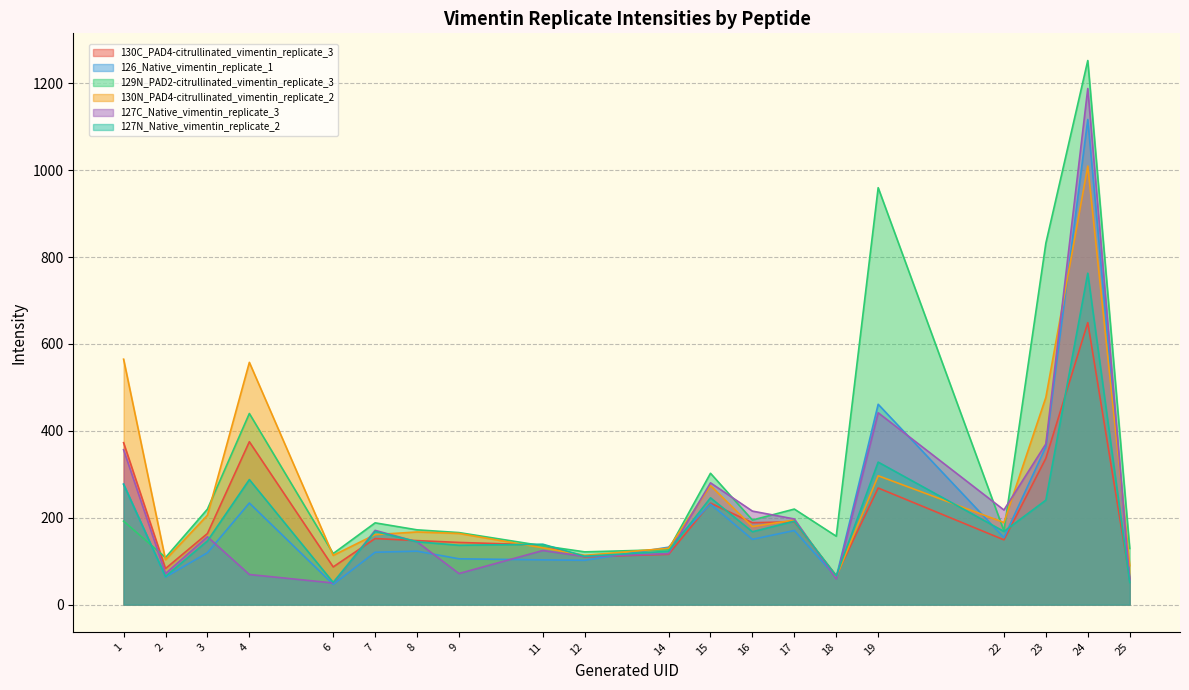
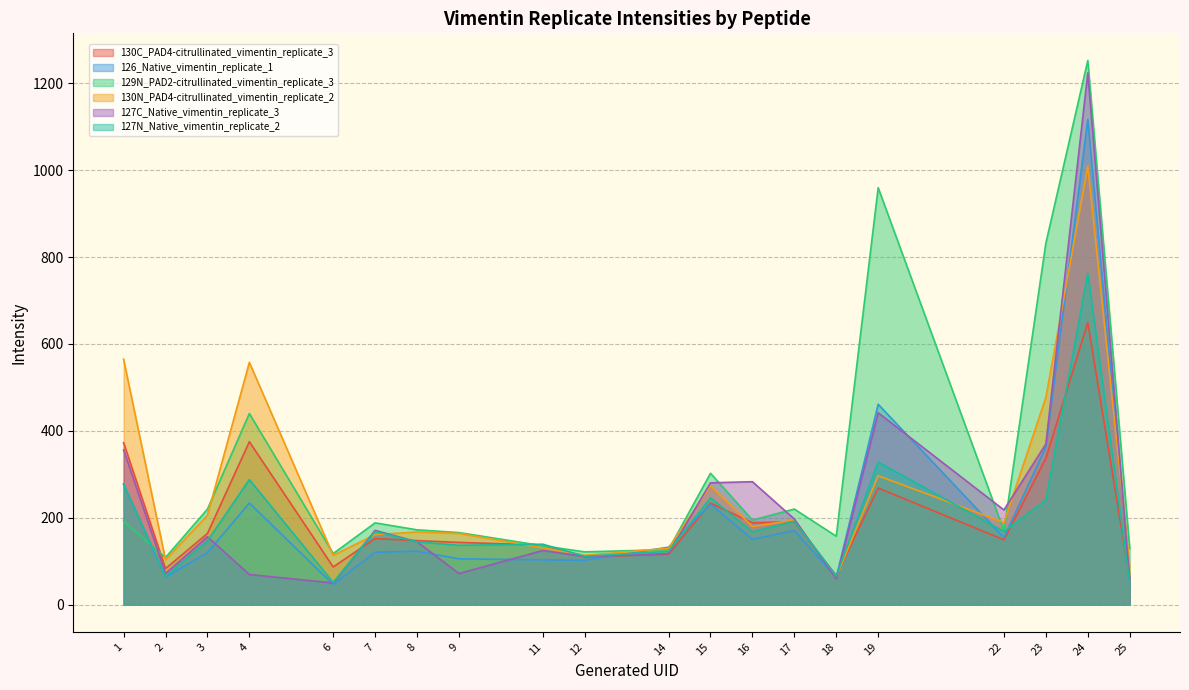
127C_Native_vimentin_replicate_3, 16: 220 -> 280
127C_Native_vimentin_replicate_3, 24: 1190 -> 1220
